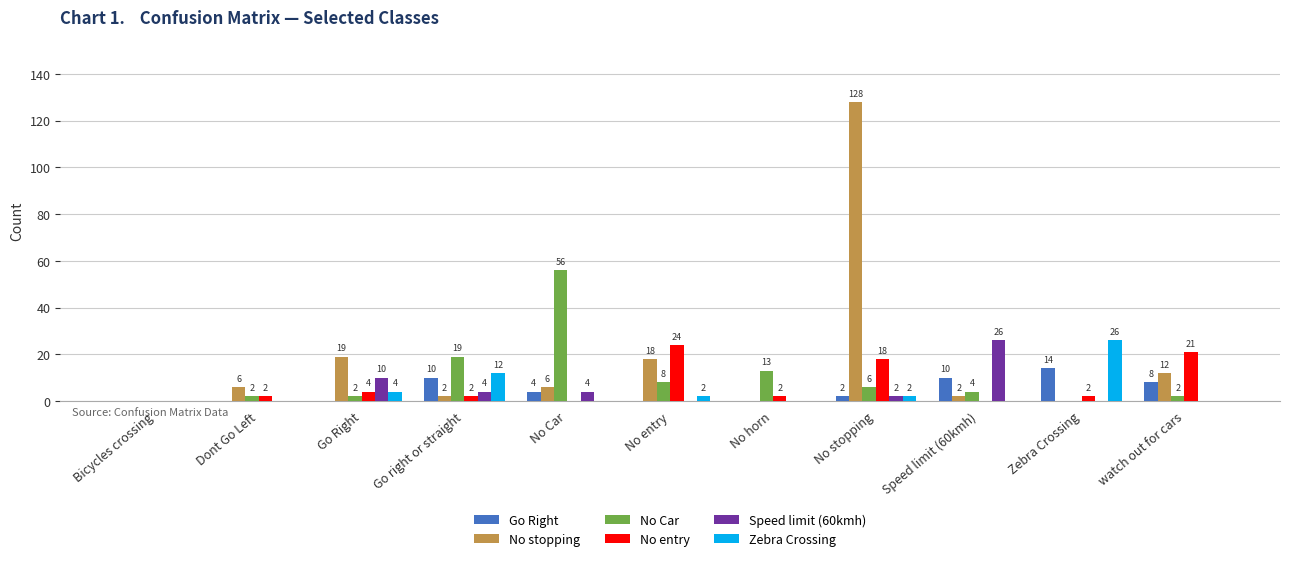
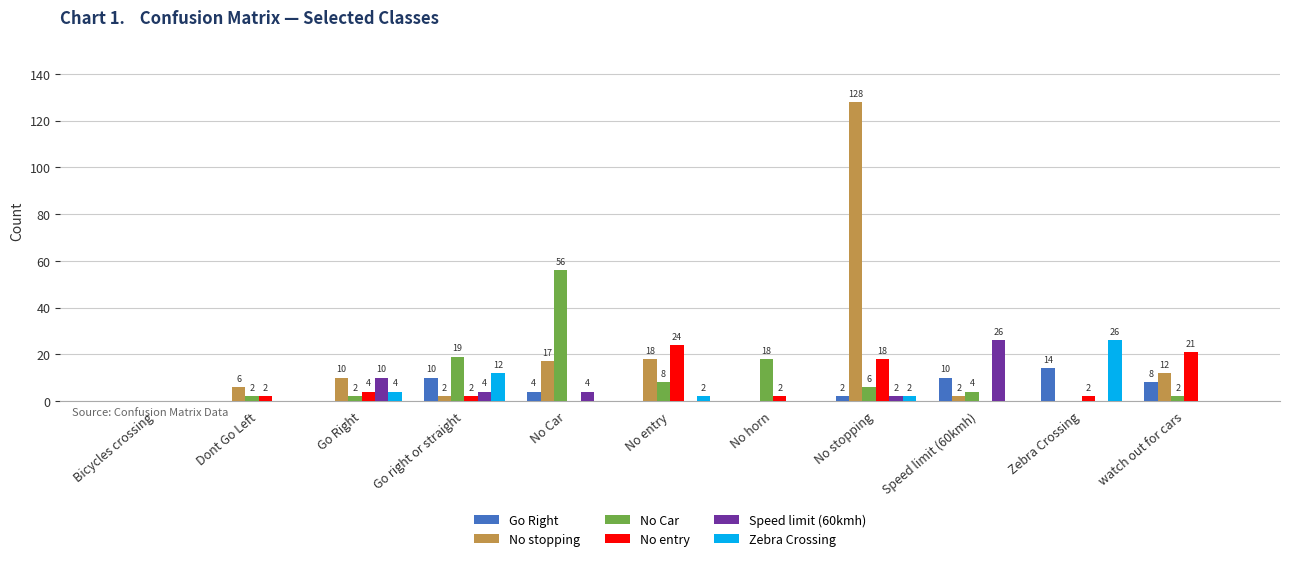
No stopping, Go Right: 19 -> 10
No stopping, No Car: 6 -> 17
No Car, No horn: 13 -> 18
